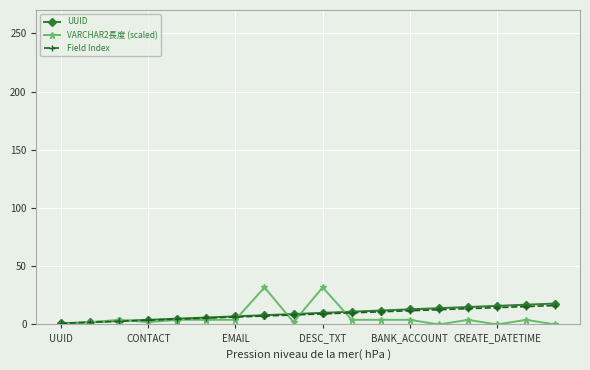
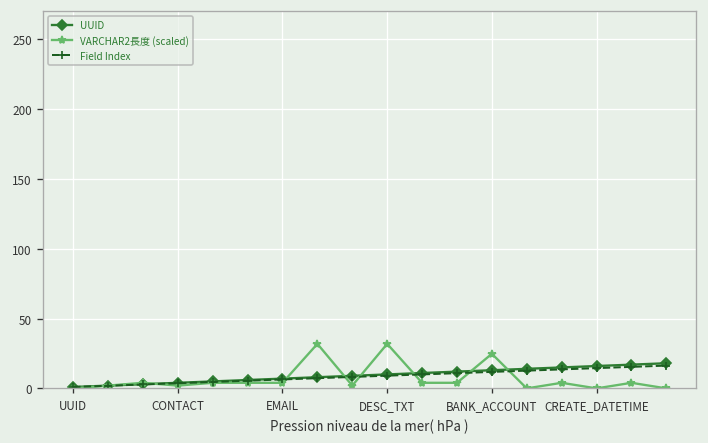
VARCHAR2長度 (scaled), BANK_ACCOUNT: 4 -> 25
